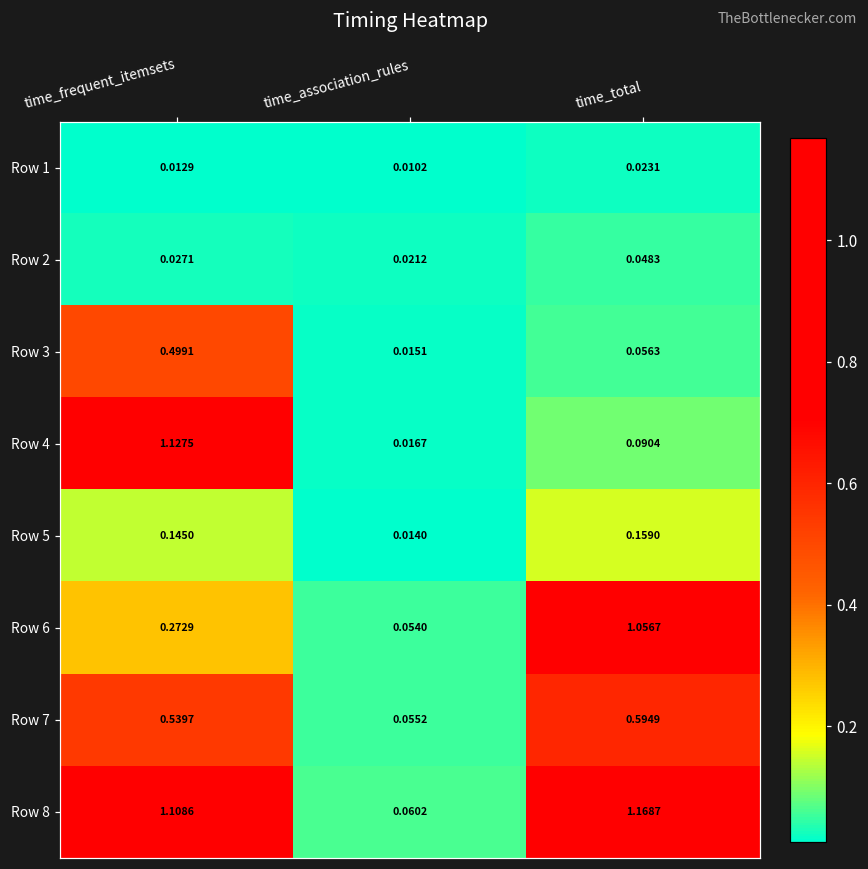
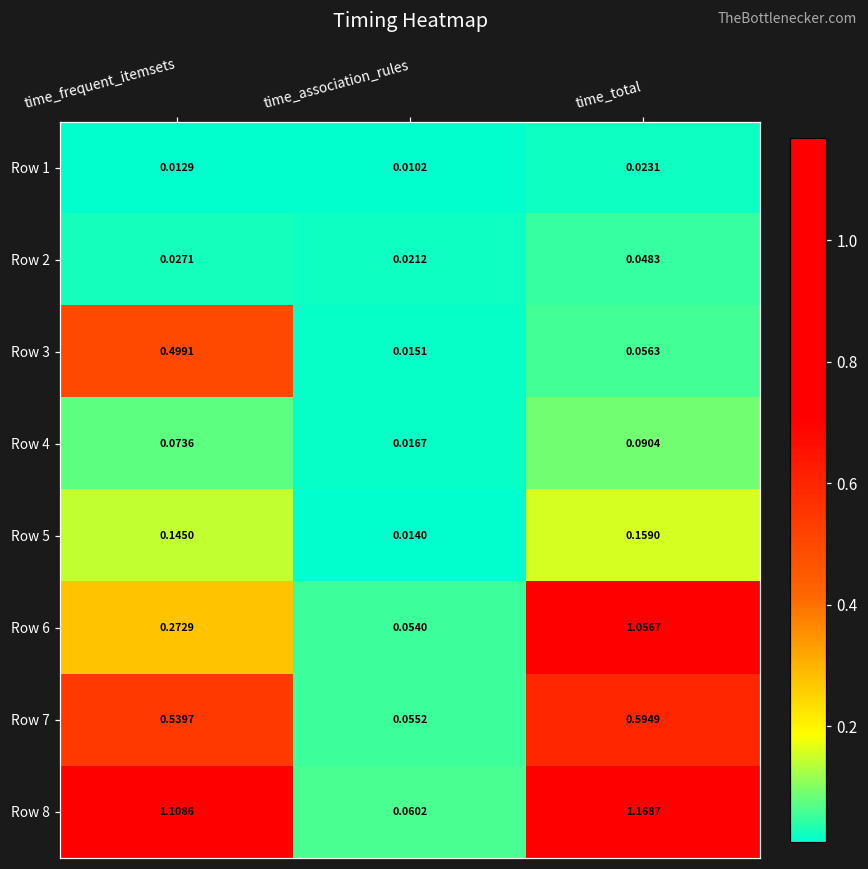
Row 4, time_frequent_itemsets: 1.1275 -> 0.0736
